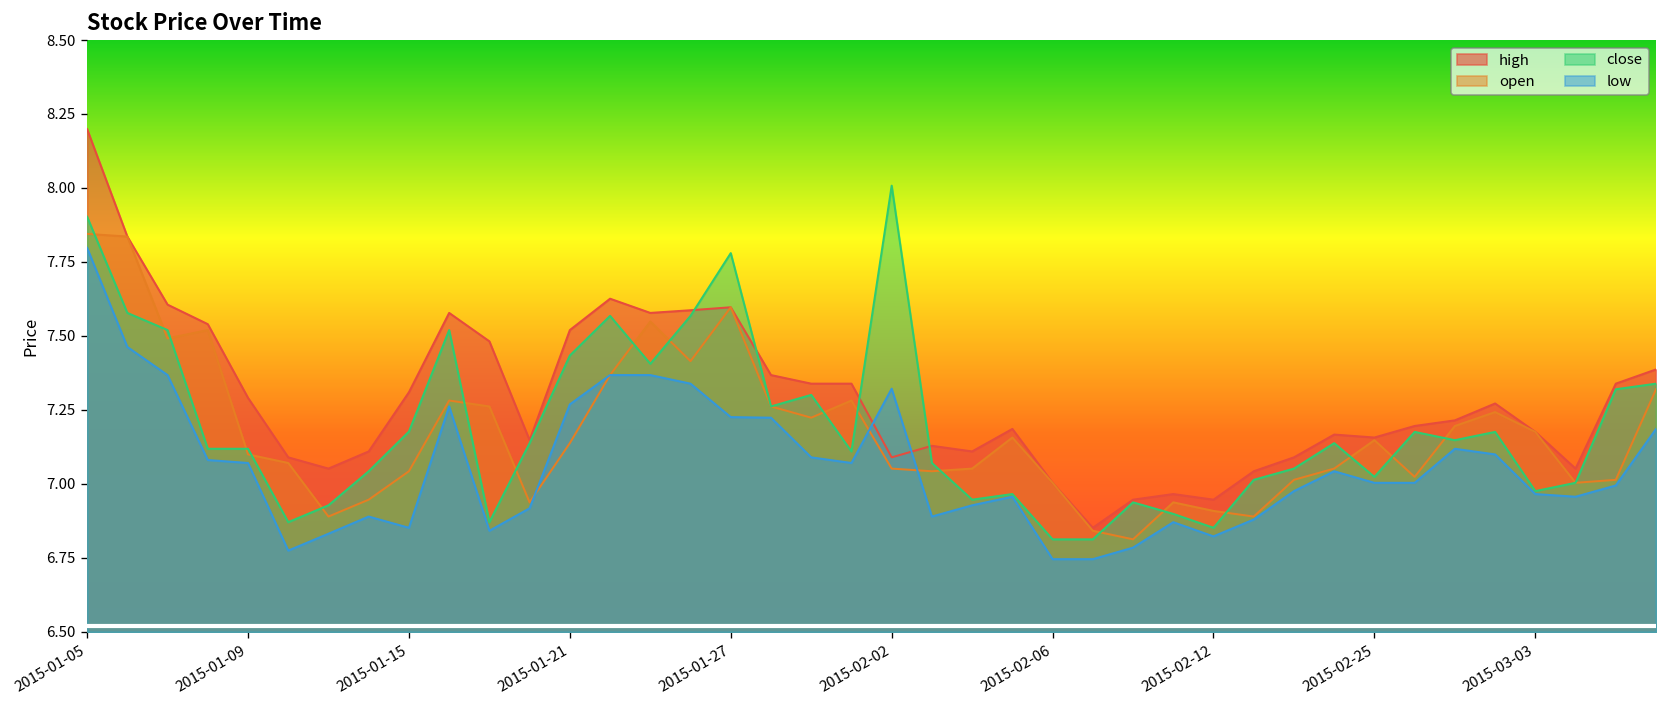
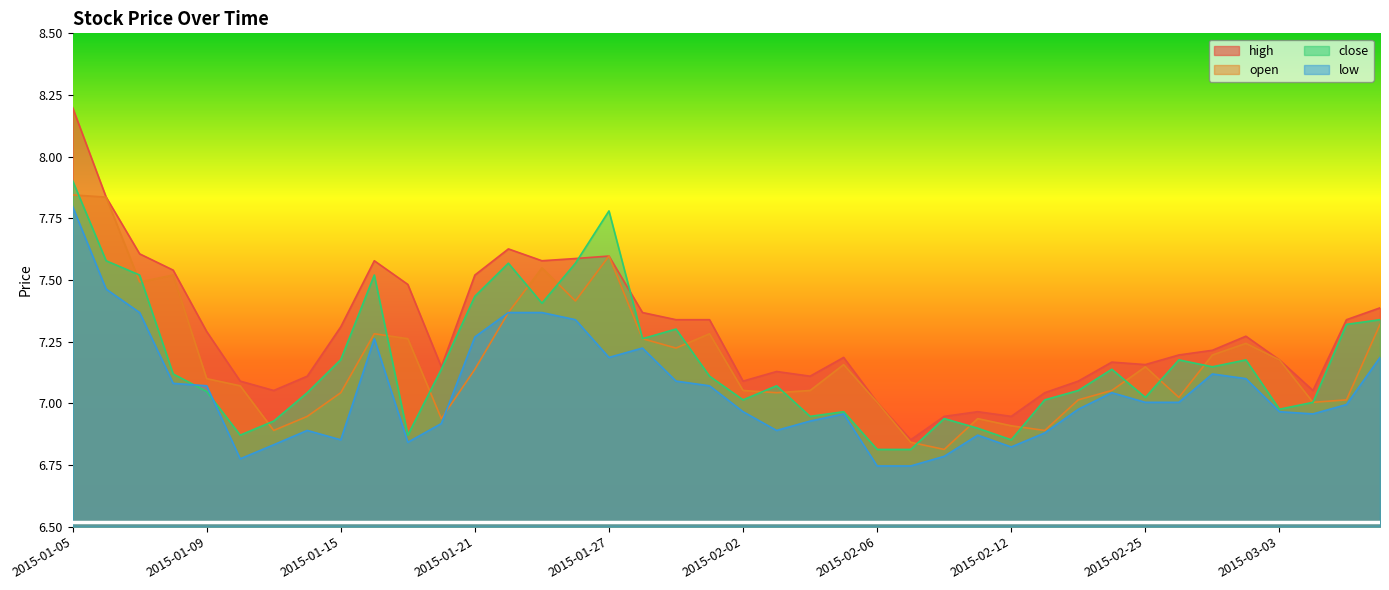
close, 2015-01-09: 7.12 -> 7.05
low, 2015-01-27: 7.23 -> 7.19
close, 2015-02-02: 8.01 -> 7.01
low, 2015-02-02: 7.32 -> 6.97
